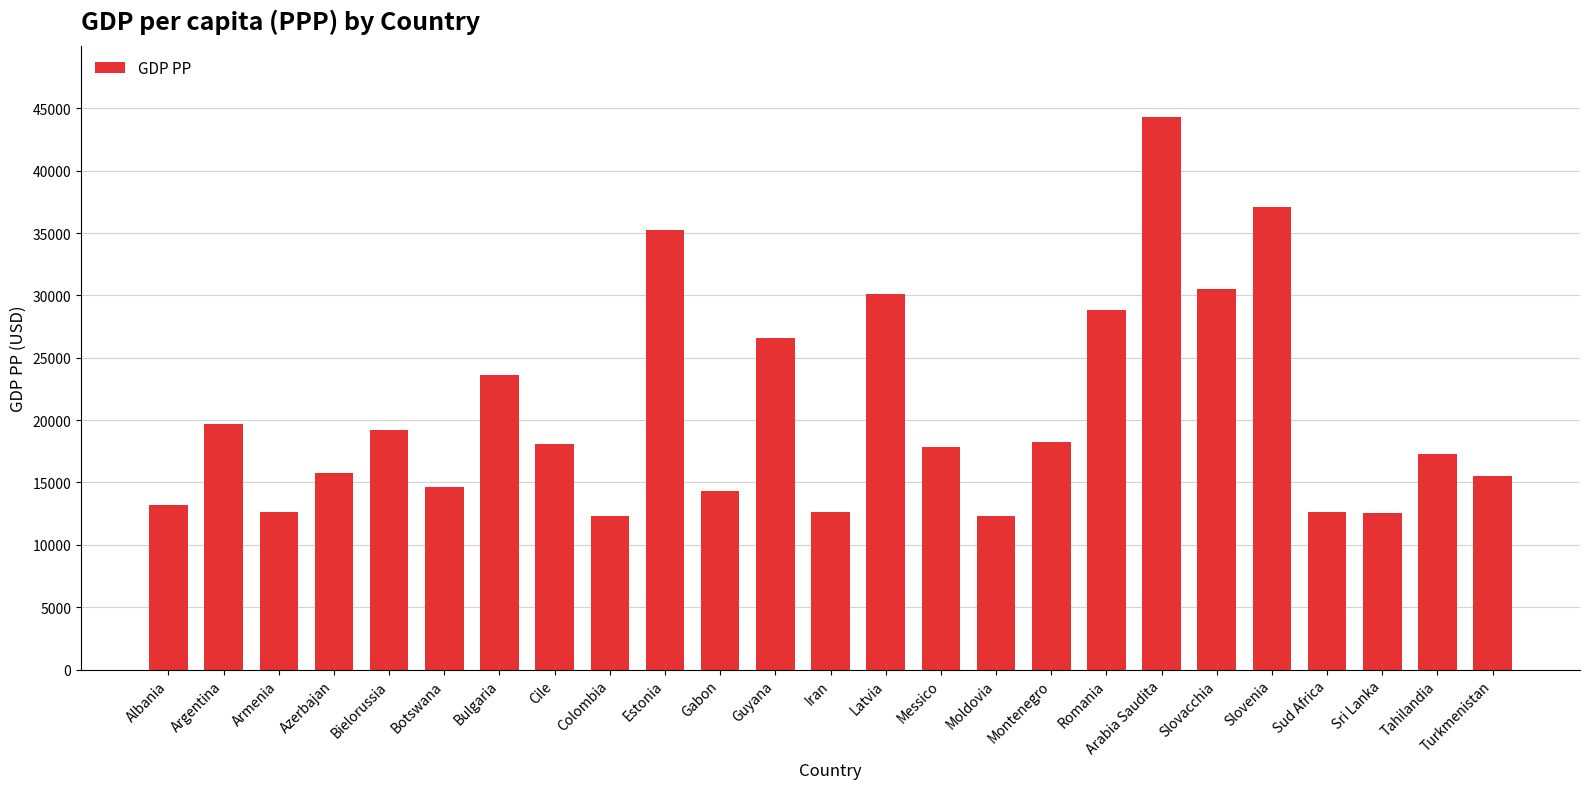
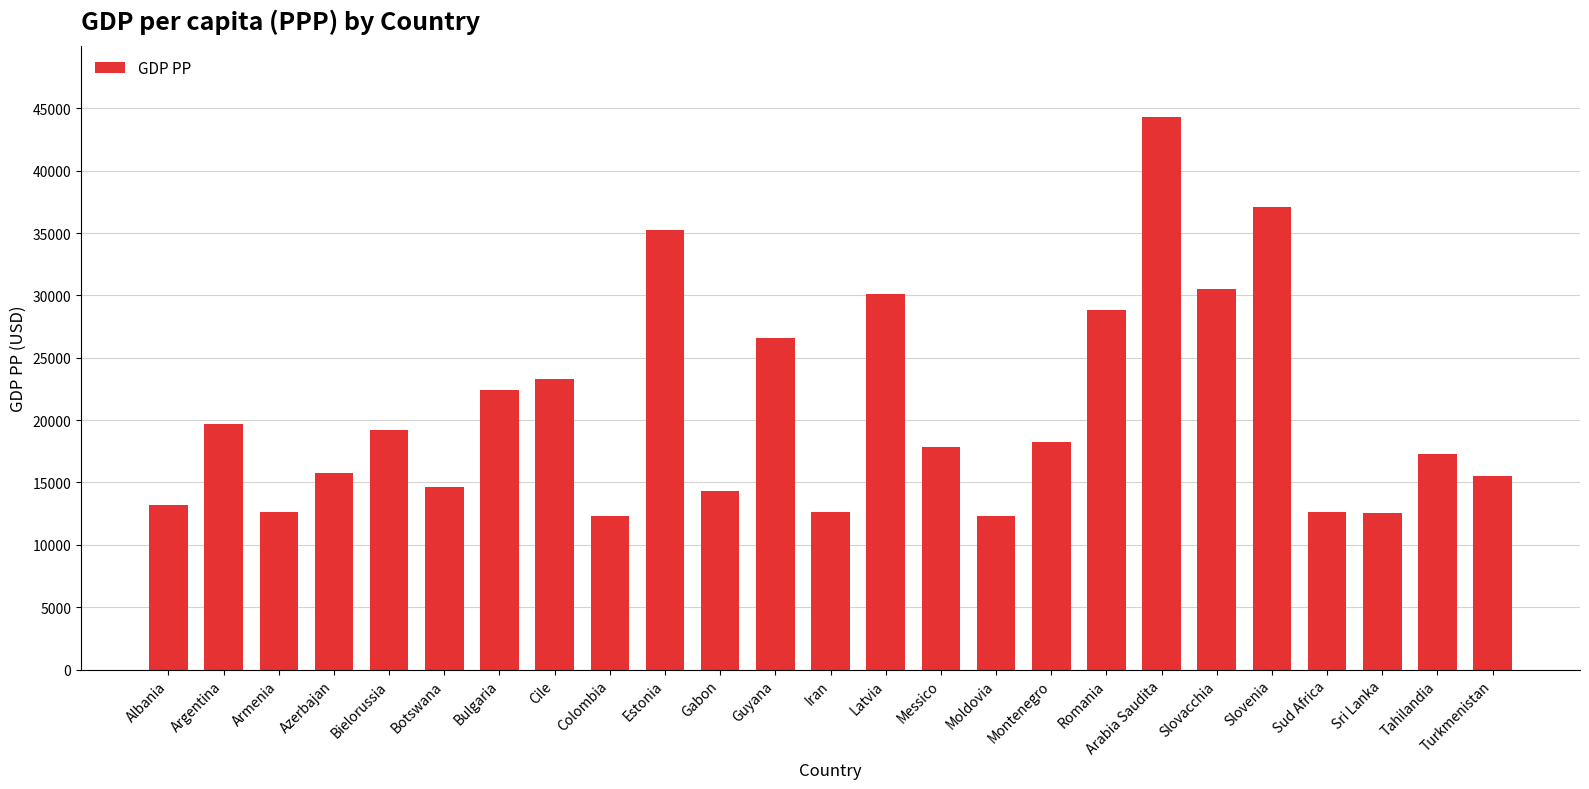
Bulgaria: 23700 -> 22400
Cile: 18100 -> 23300
